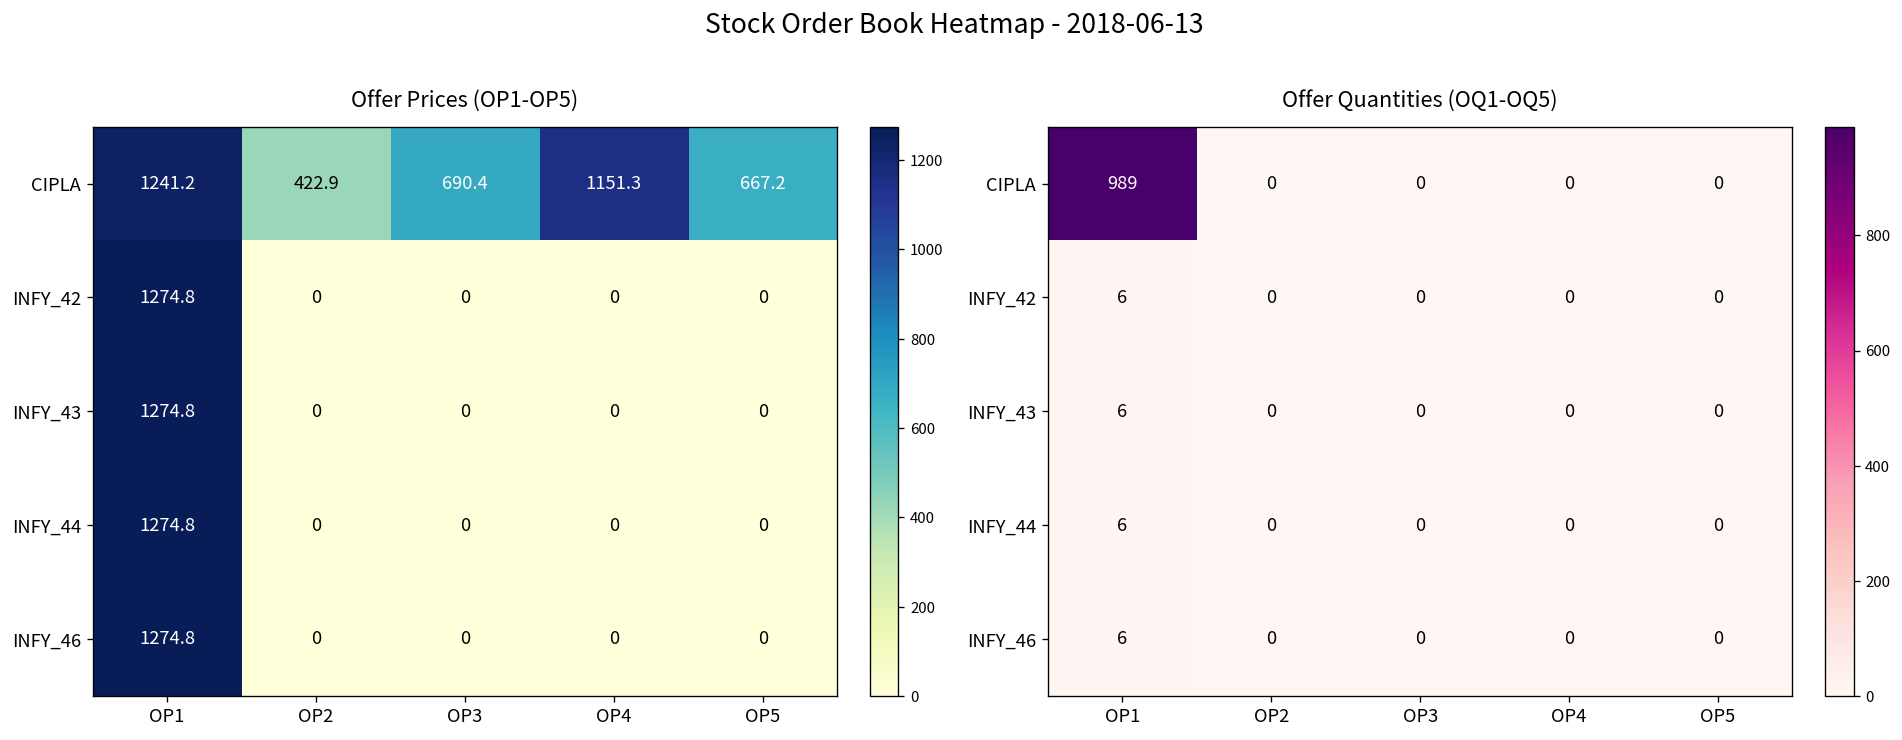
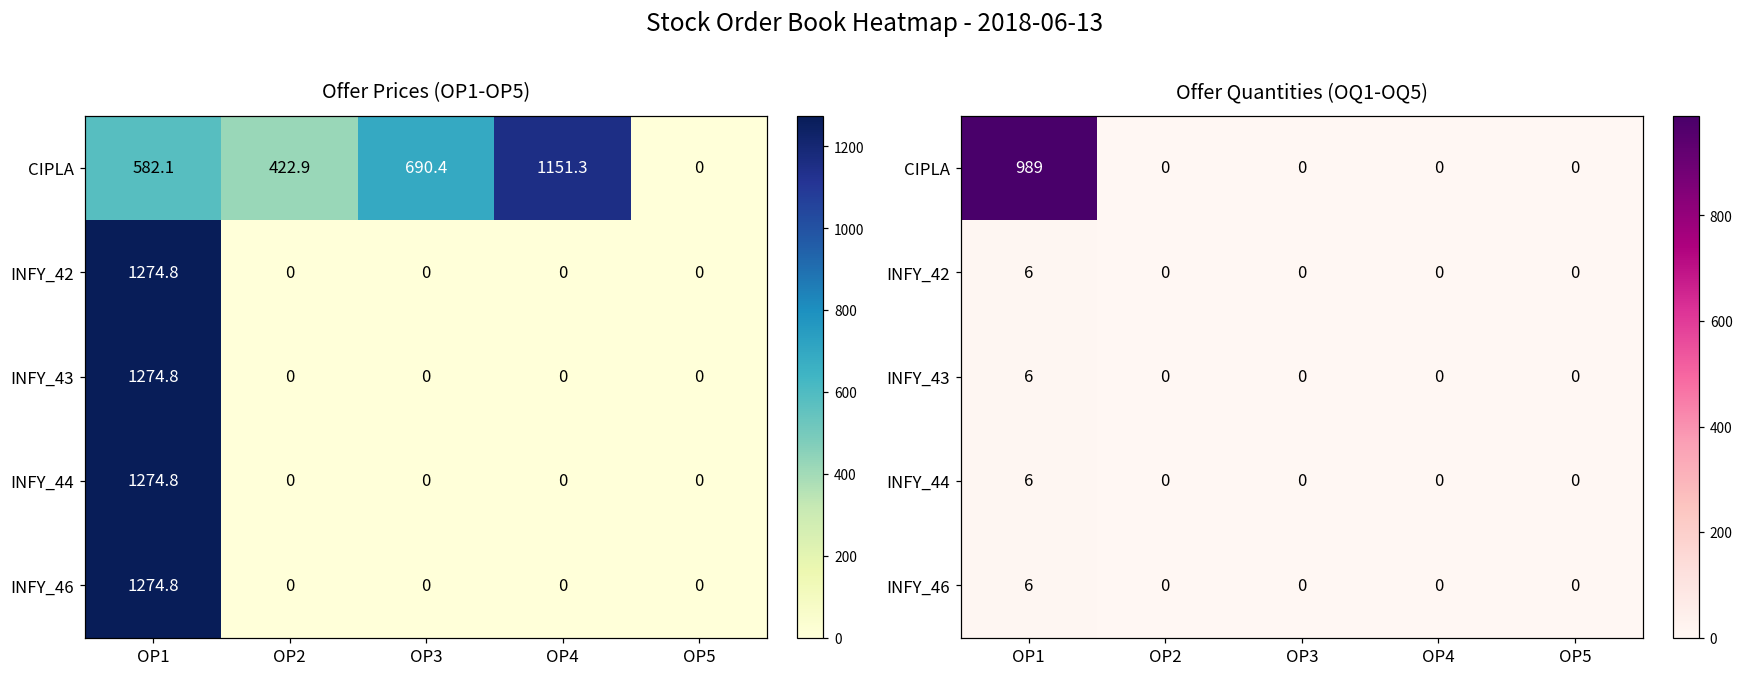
Offer Prices (OP1-OP5), CIPLA, OP1: 1241.2 -> 582.1
Offer Prices (OP1-OP5), CIPLA, OP5: 667.2 -> 0
